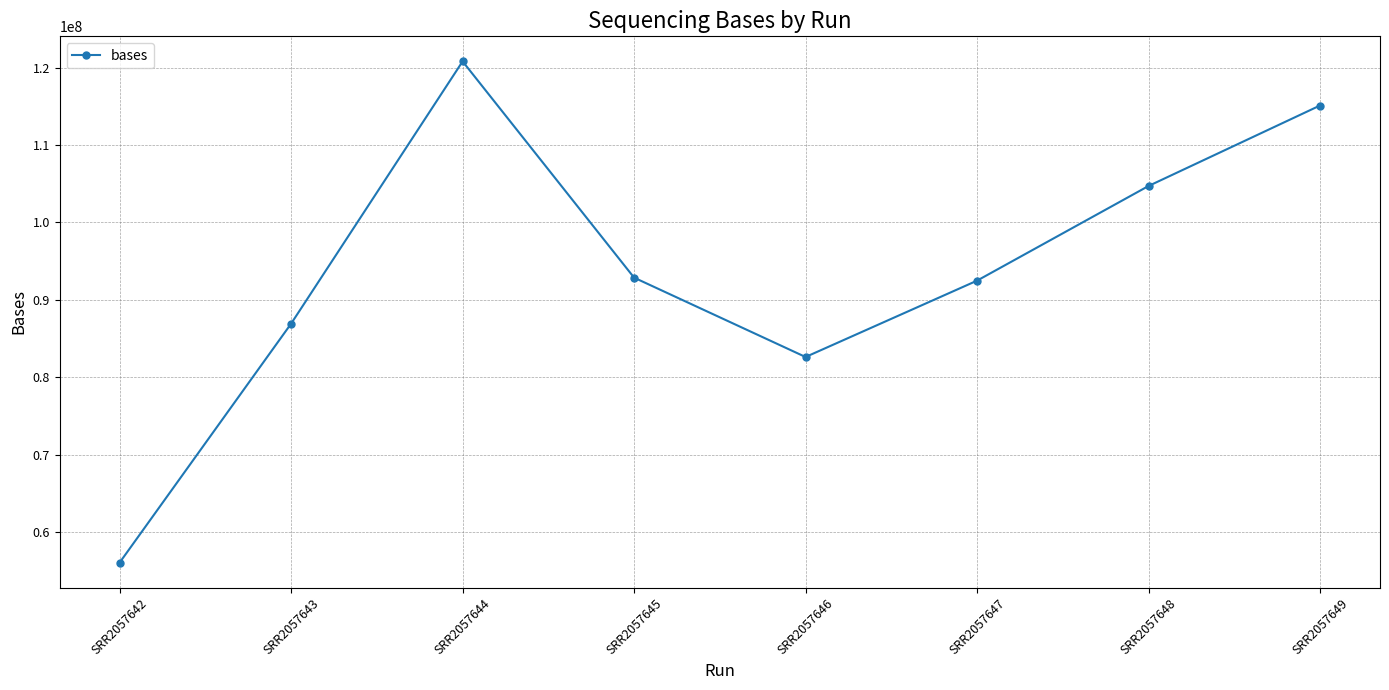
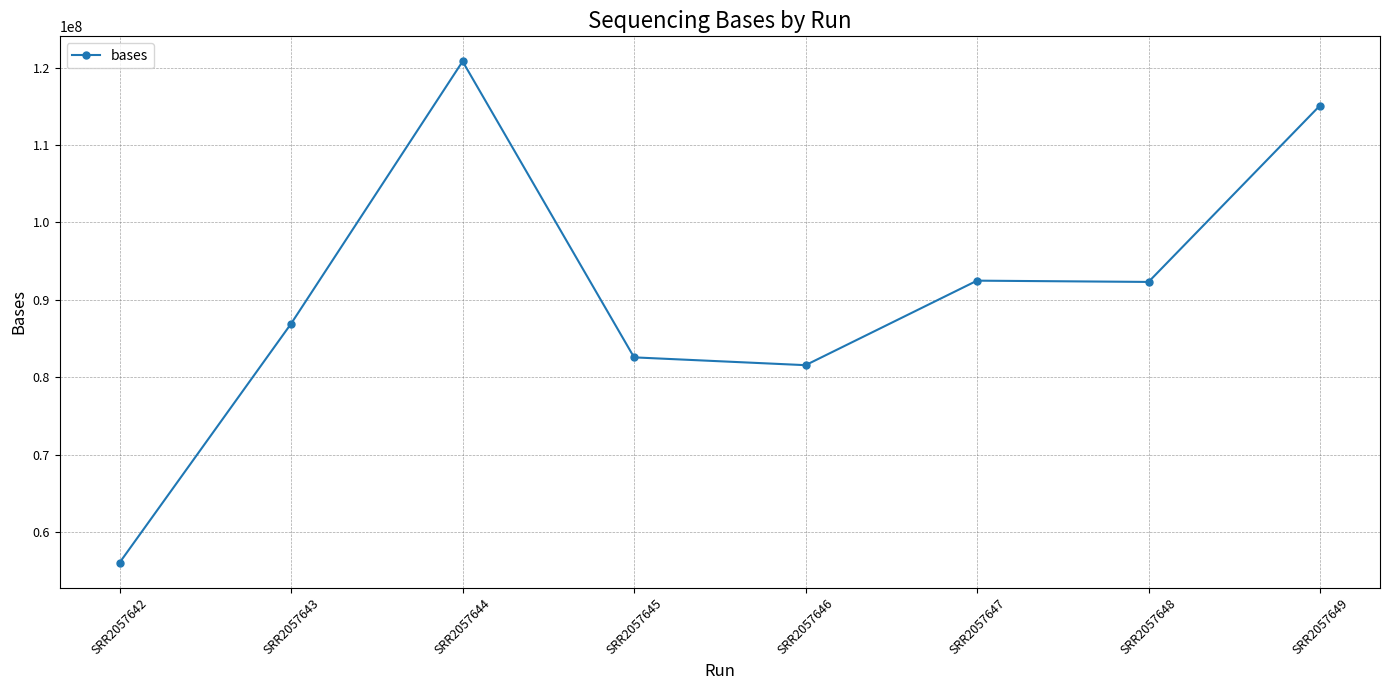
SRR2057645: 93000000 -> 83000000
SRR2057646: 83000000 -> 82000000
SRR2057648: 105000000 -> 92000000
